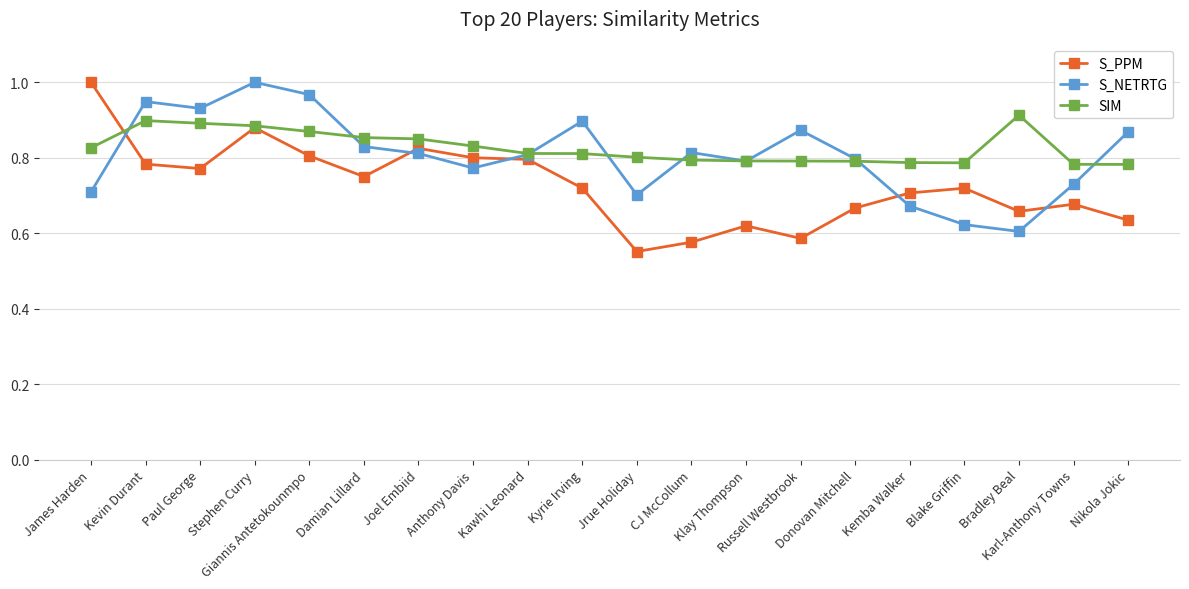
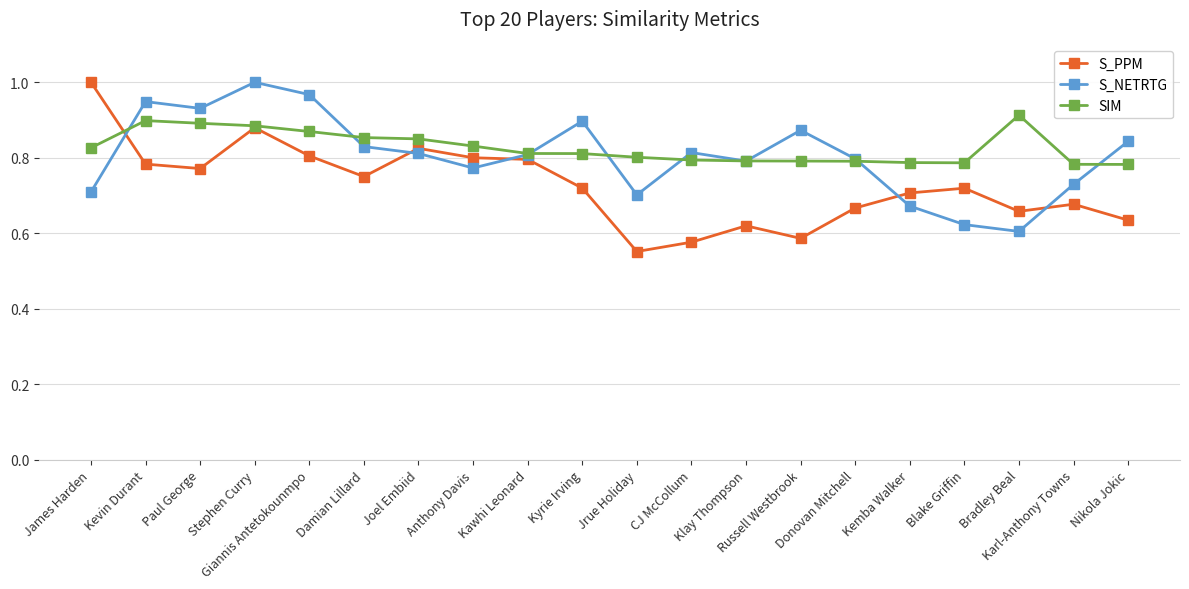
S_NETRTG, Nikola Jokic: 0.87 -> 0.84
